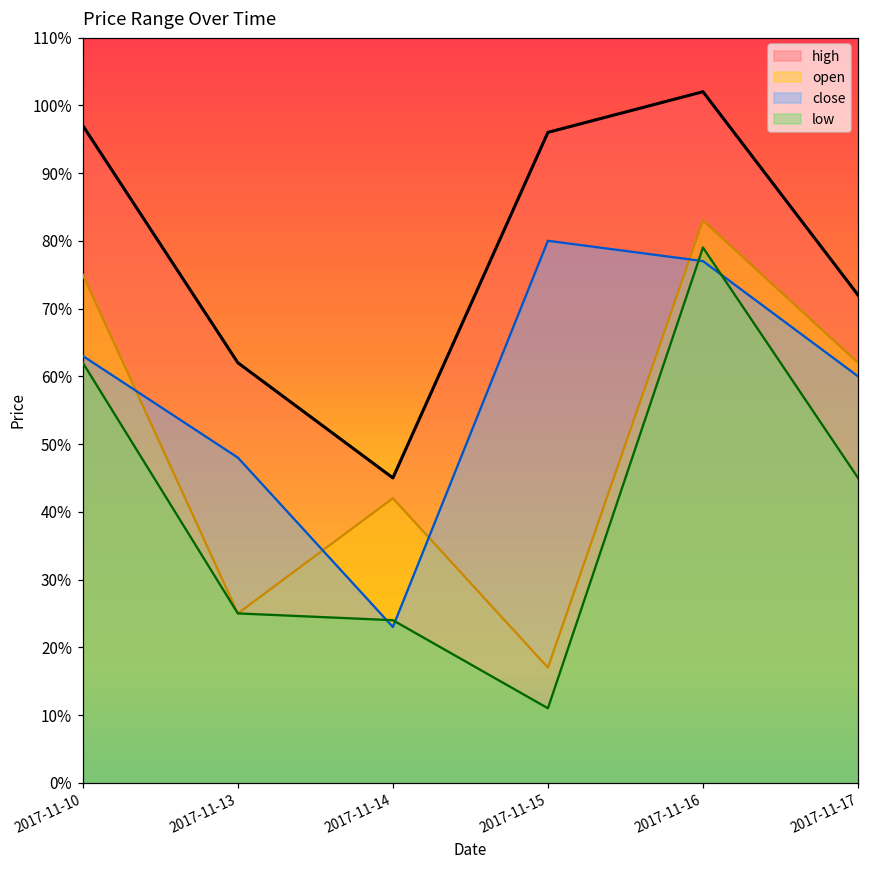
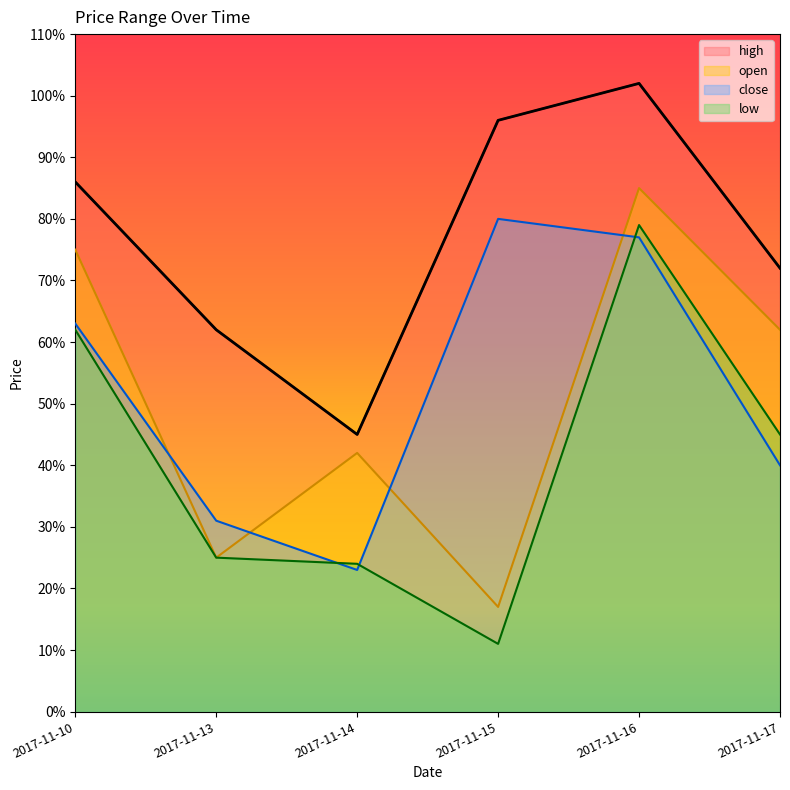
high, 2017-11-10: 97% -> 86%
close, 2017-11-13: 48% -> 31%
open, 2017-11-16: 83% -> 85%
close, 2017-11-17: 60% -> 40%
